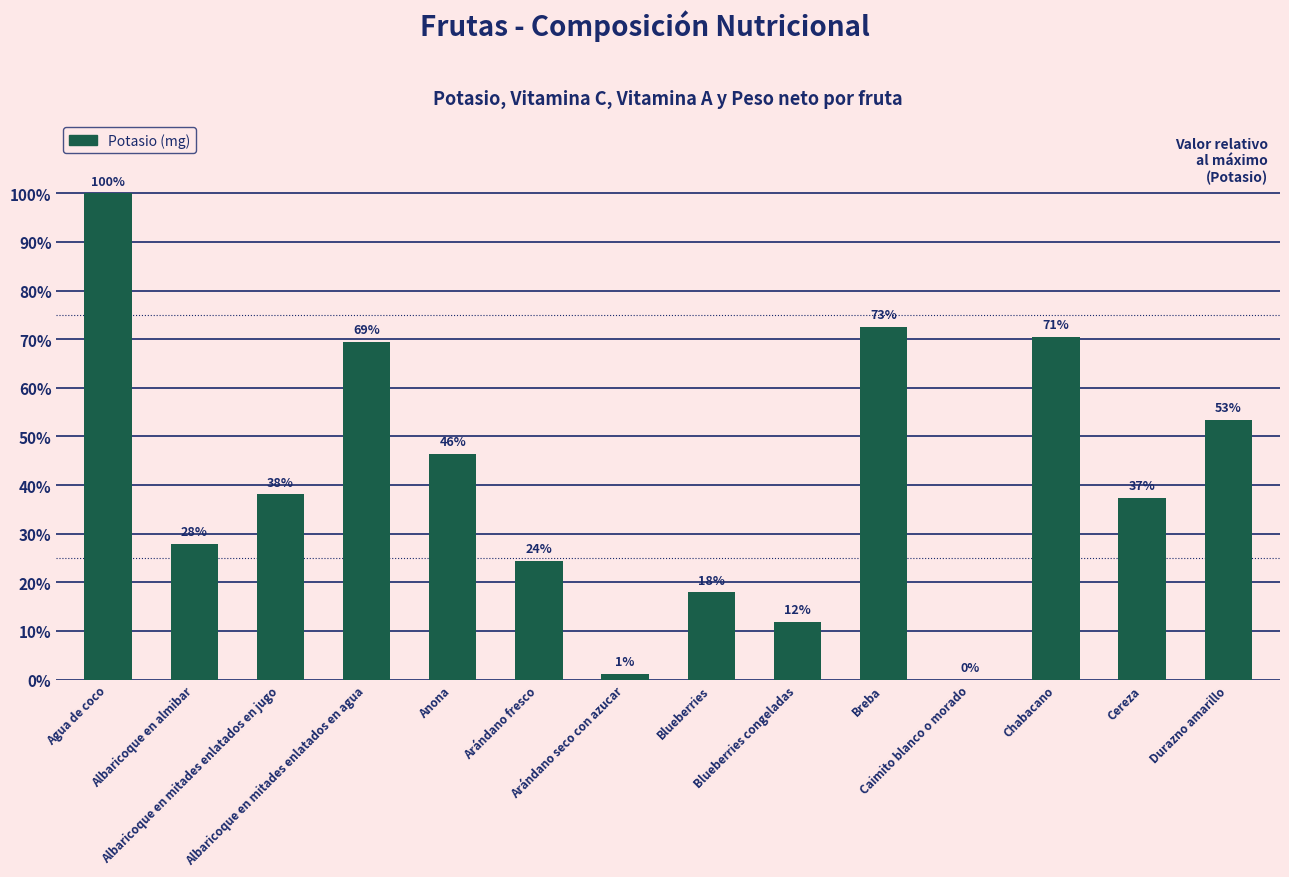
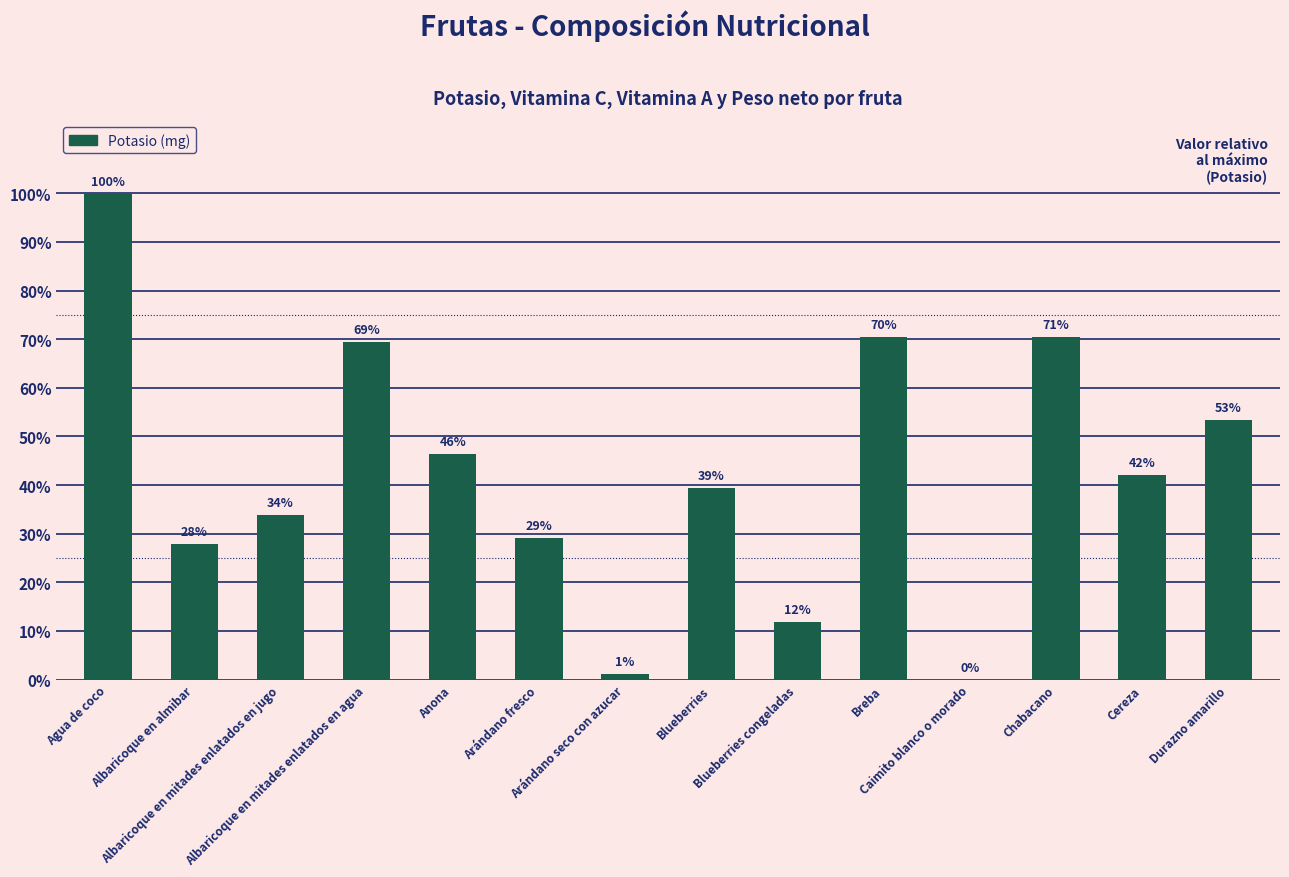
Albaricoque en mitades enlatados en jugo: 38% -> 34%
Arándano fresco: 24% -> 29%
Blueberries: 18% -> 39%
Breba: 73% -> 70%
Cereza: 37% -> 42%
